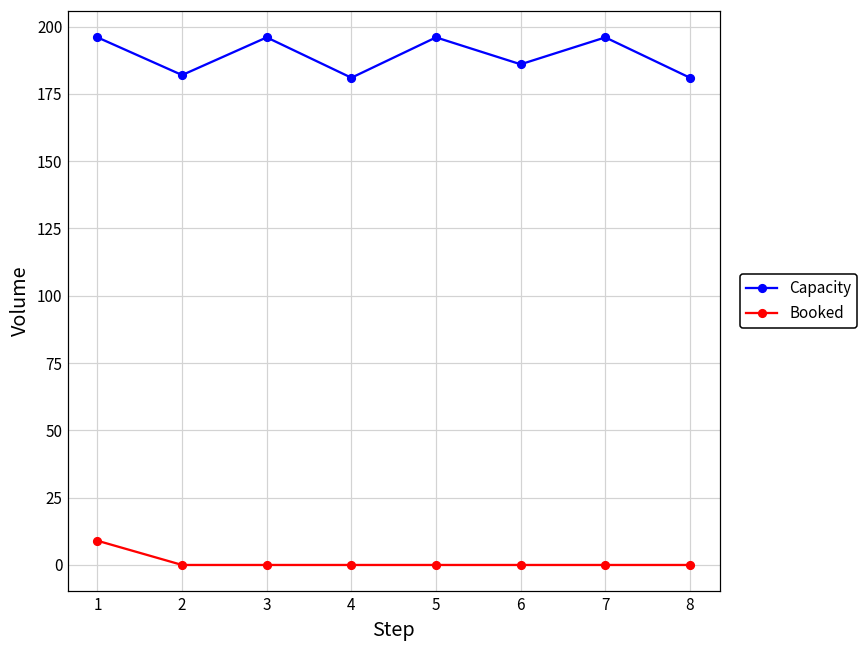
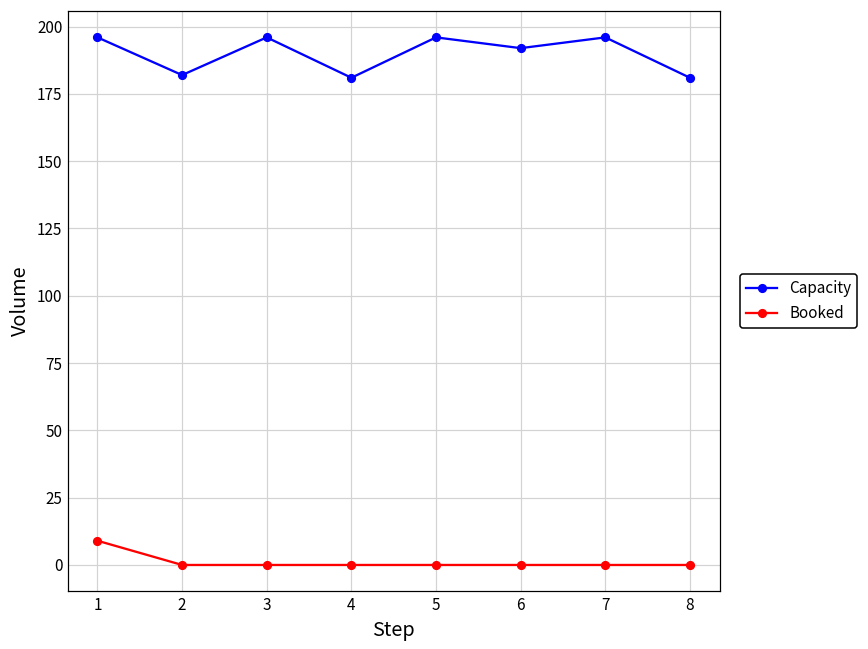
Capacity, 6: 186 -> 192
